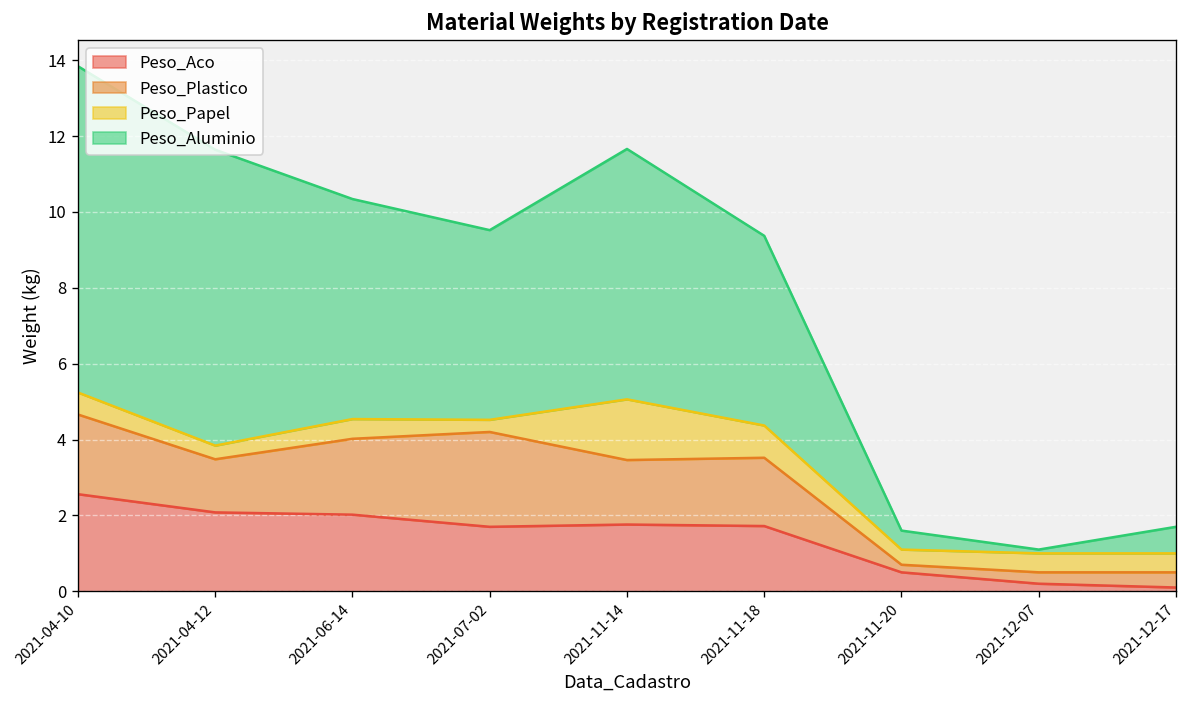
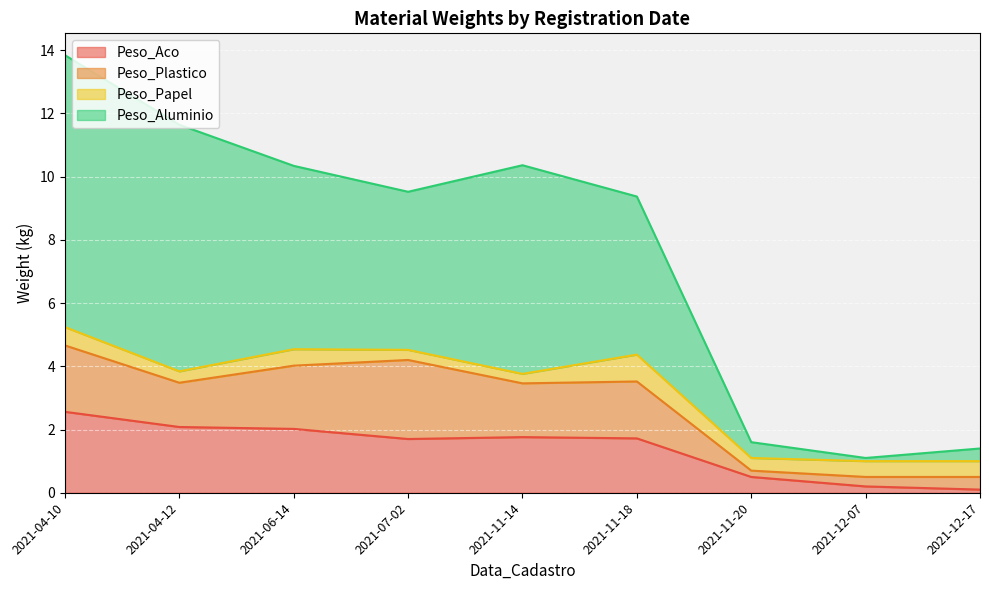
Peso_Papel, 2021-11-14: 1.6 -> 0.3
Peso_Aluminio, 2021-12-17: 0.7 -> 0.4
